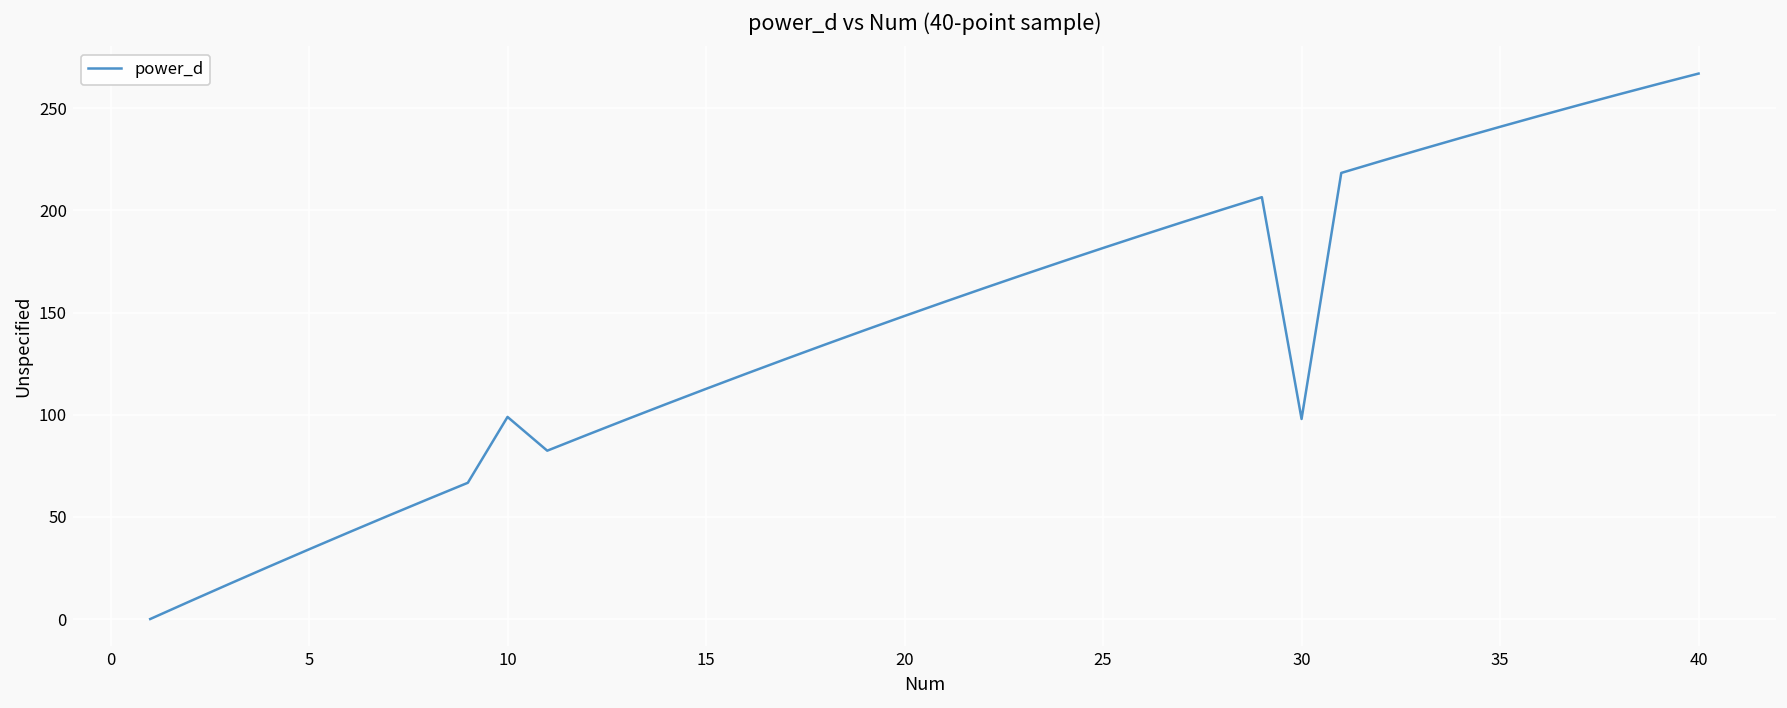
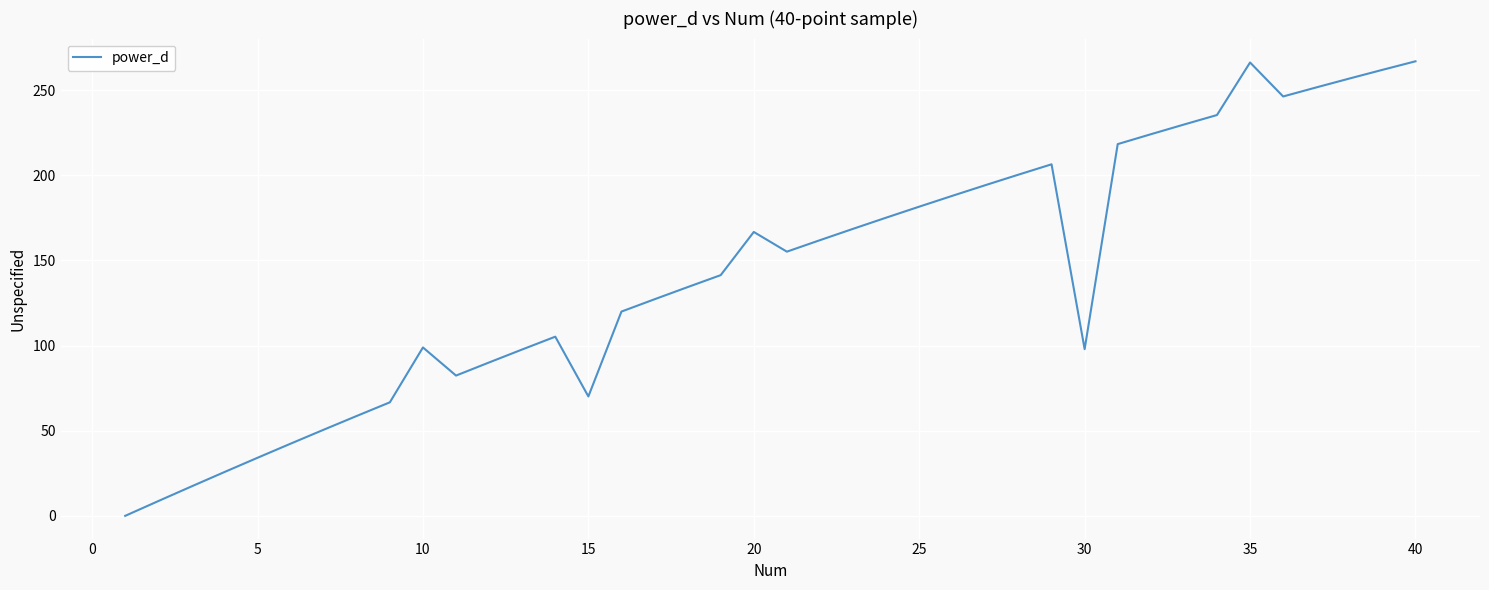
15: 113 -> 70
20: 148 -> 167
35: 241 -> 266
